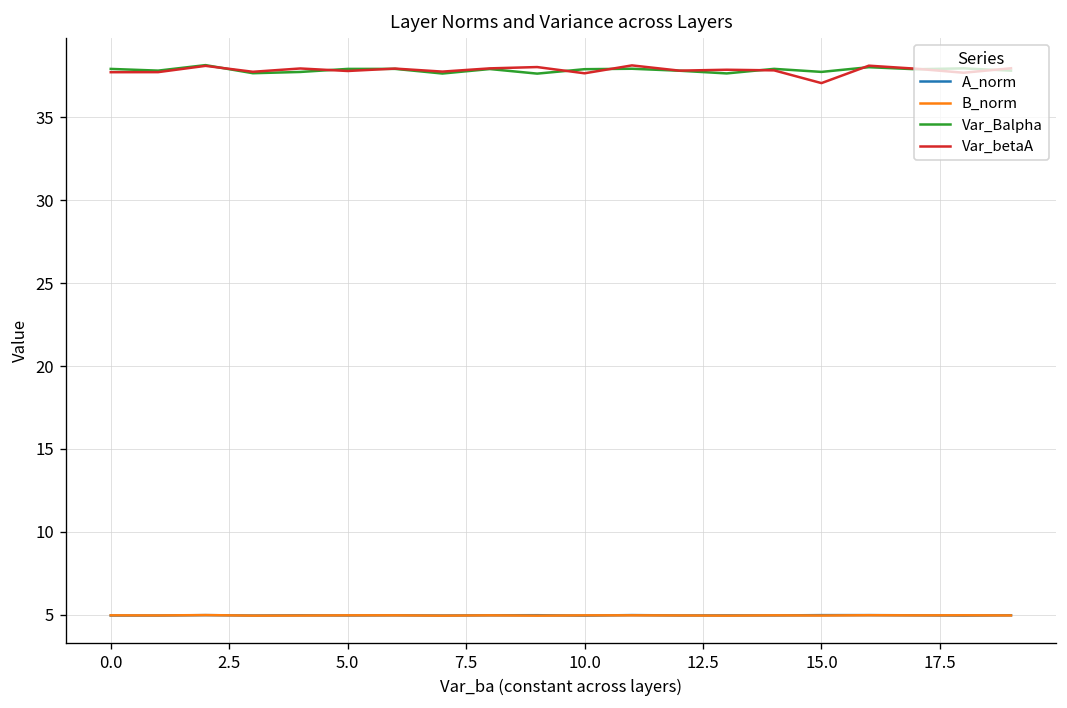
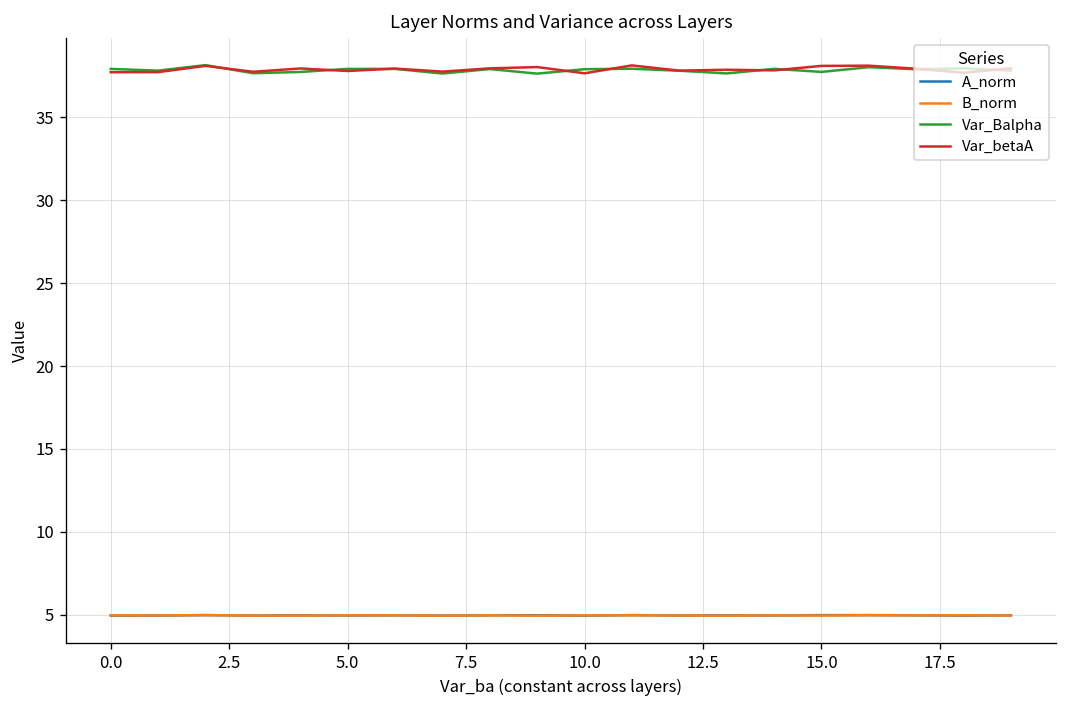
Var_betaA, 15.0: 37.1 -> 38.1
